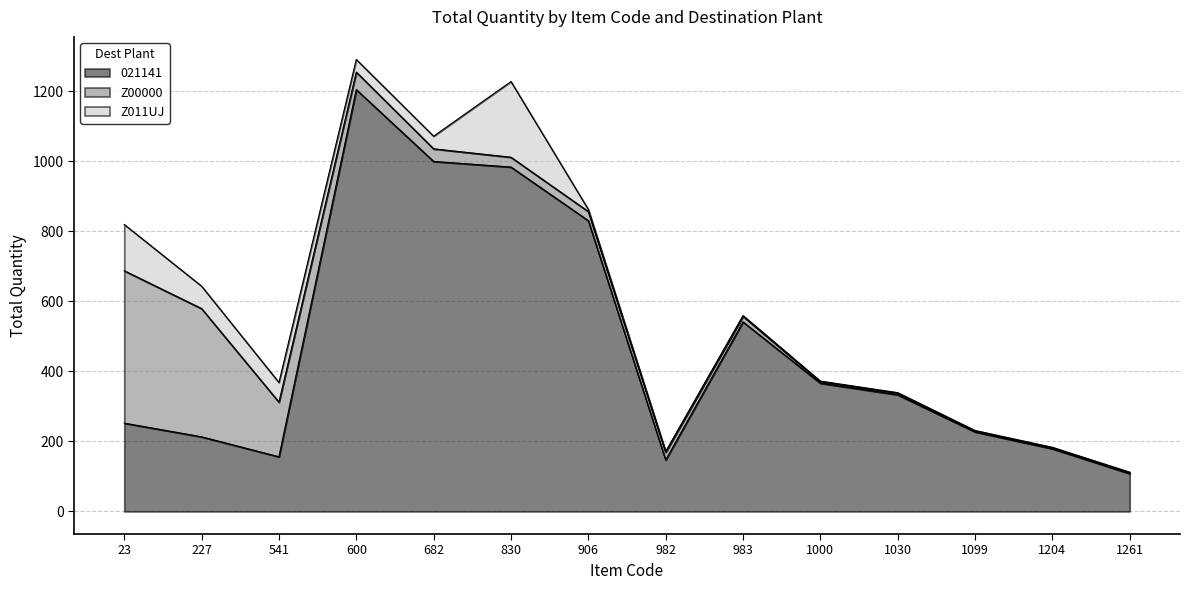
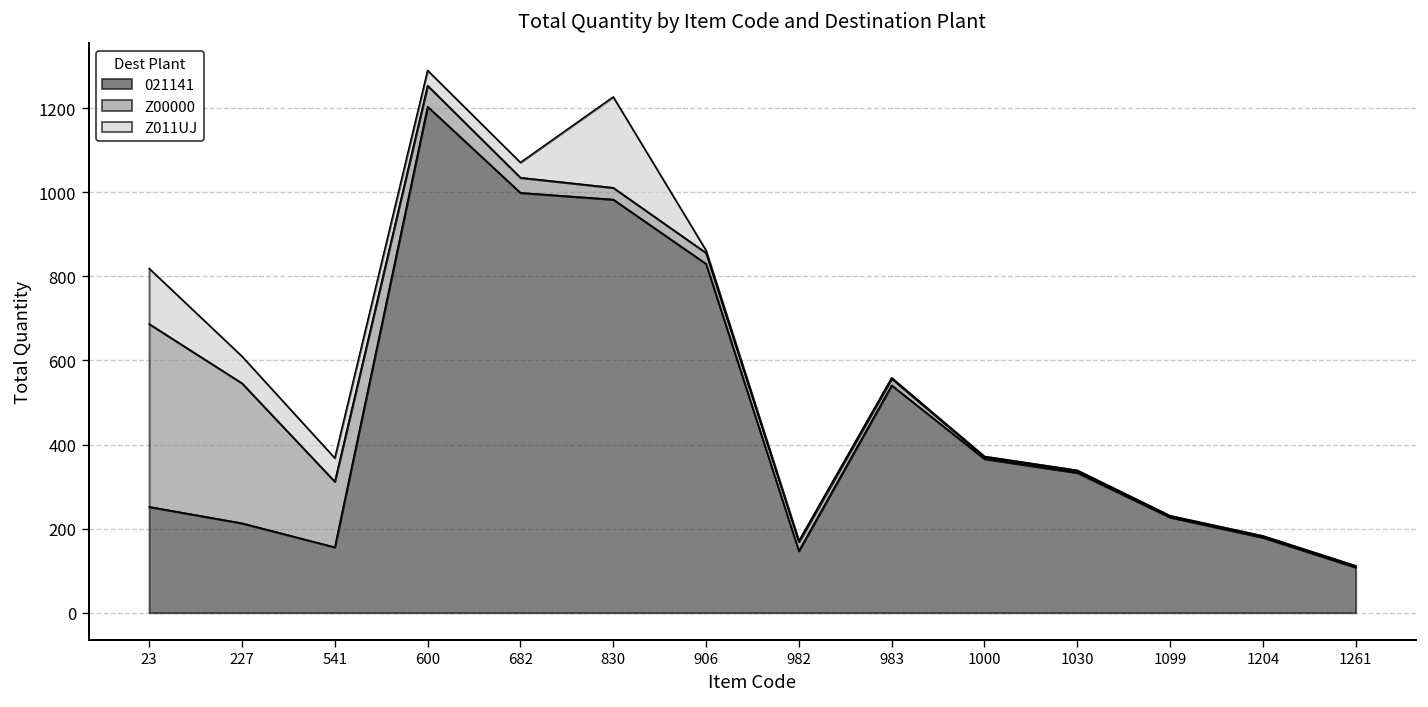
Z00000, 227: 370 -> 330
